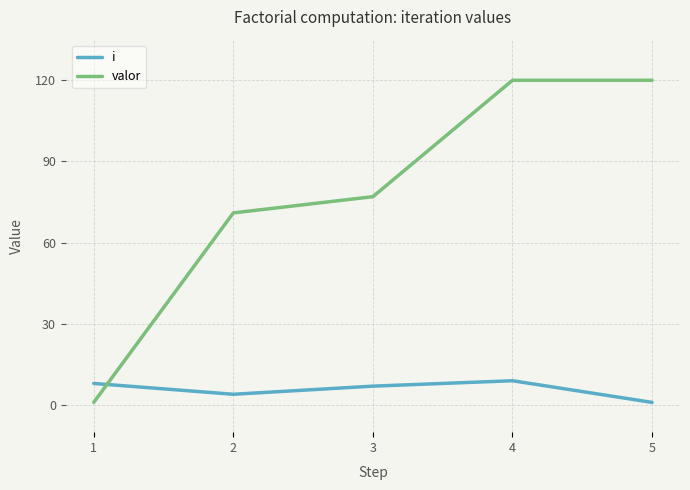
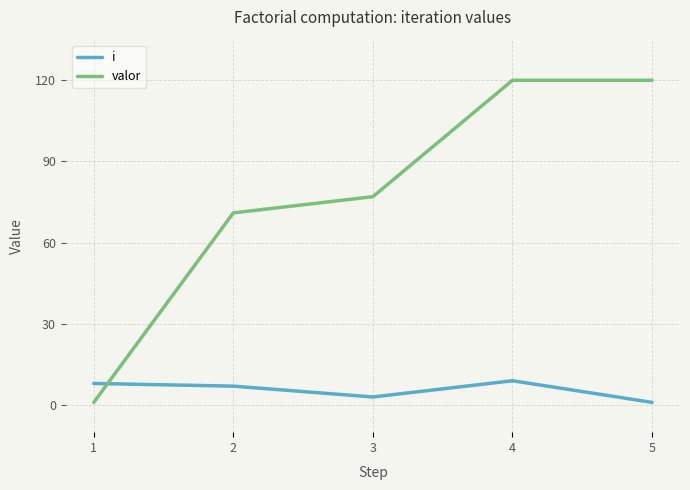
i, 2: 4 -> 7
i, 3: 7 -> 3
